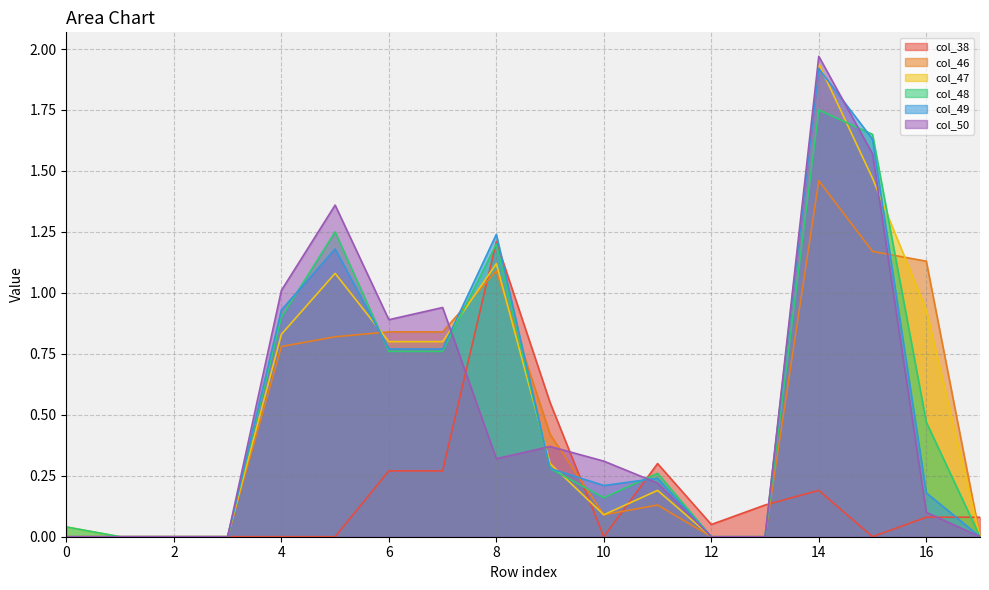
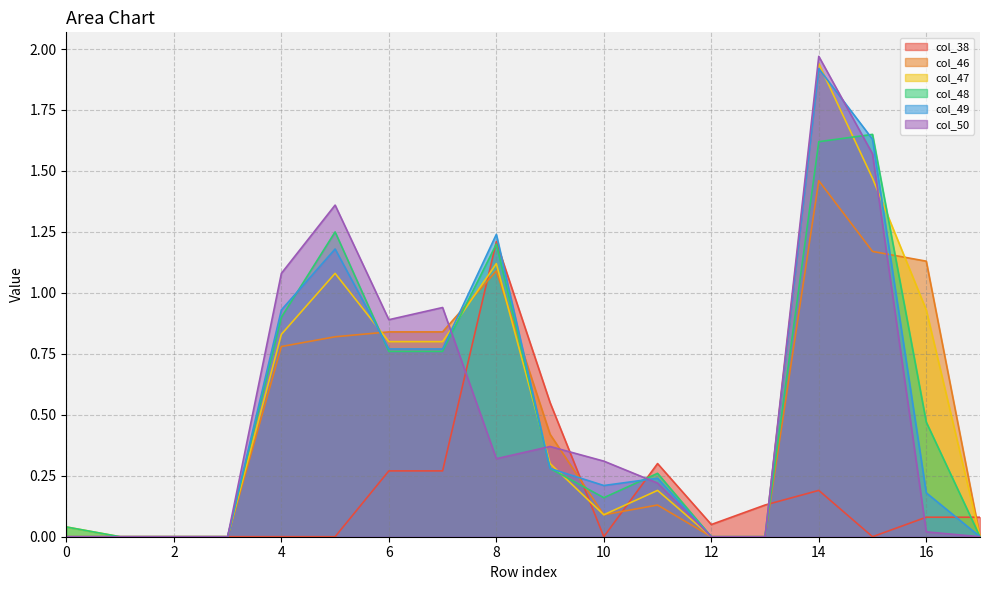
col_50, 4: 1.01 -> 1.08
col_48, 14: 1.75 -> 1.62
col_50, 16: 0.10 -> 0.02
